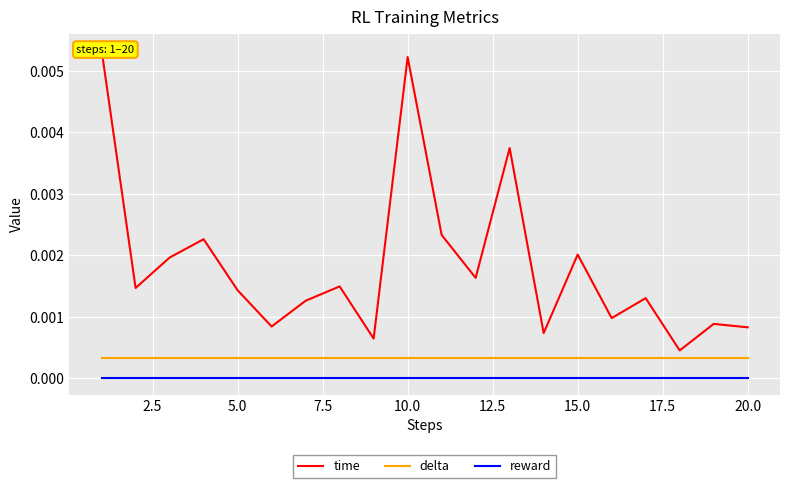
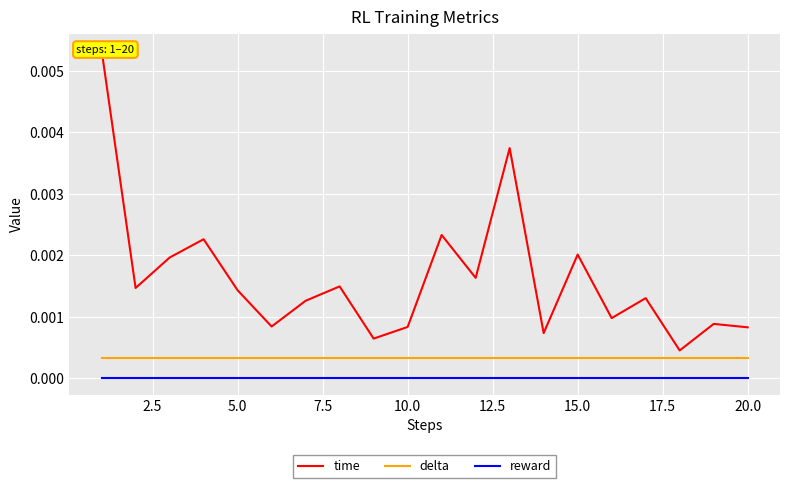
time, 10.0: 0.0052 -> 0.0008
